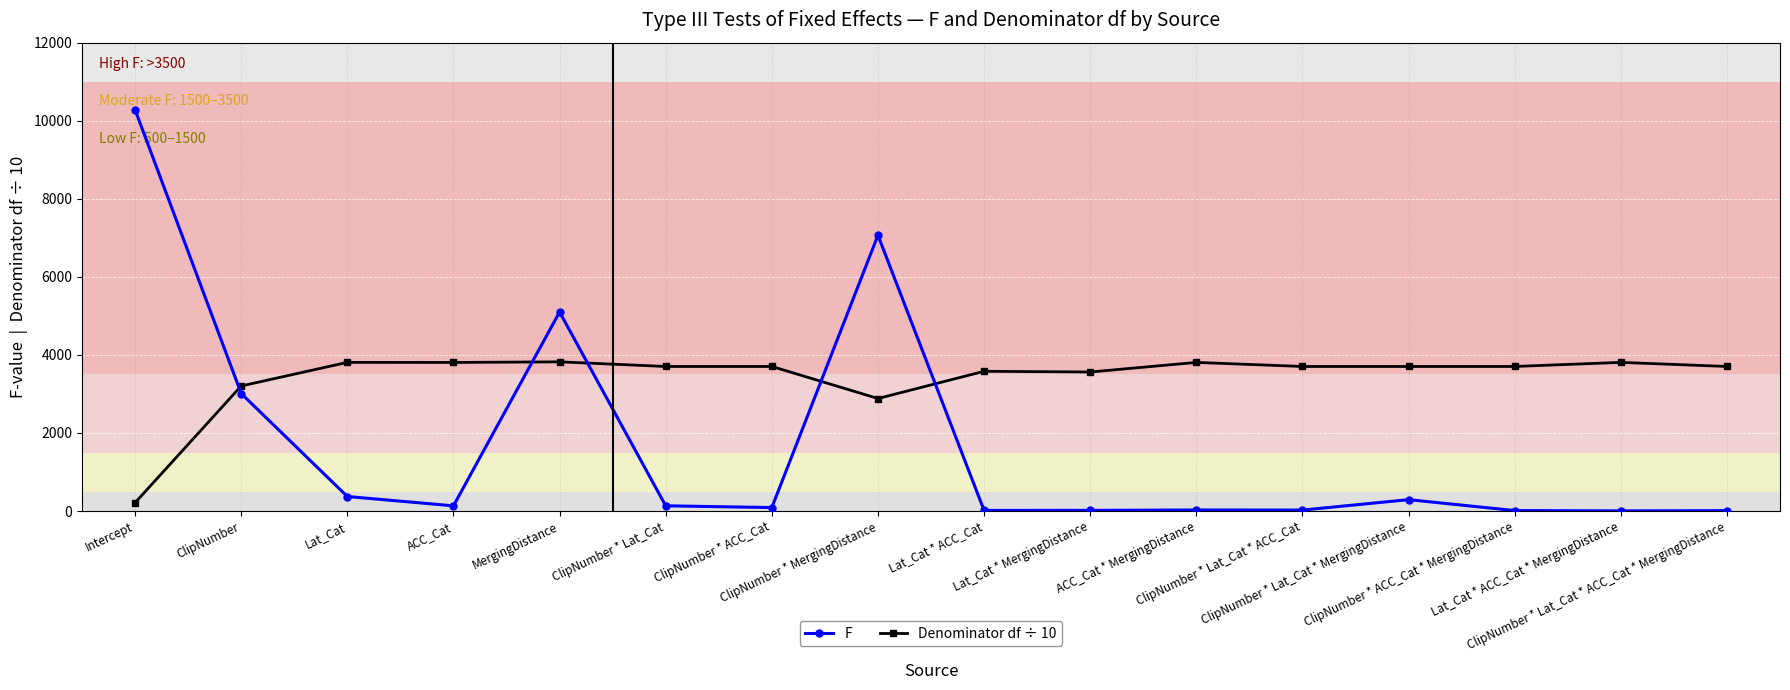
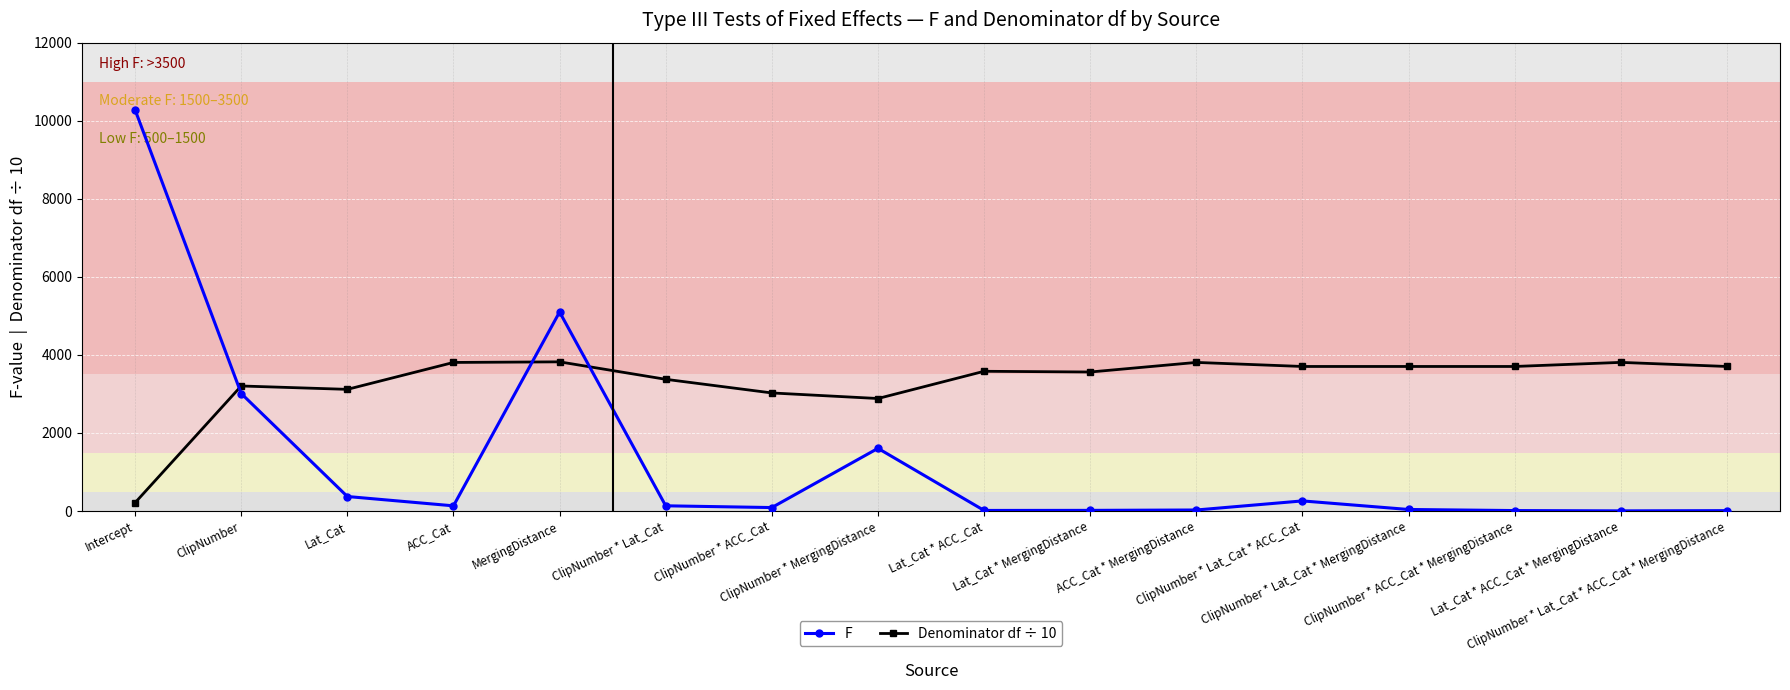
Denominator df ÷ 10, Lat_Cat: 3800 -> 3100
Denominator df ÷ 10, ClipNumber * Lat_Cat: 3700 -> 3400
Denominator df ÷ 10, ClipNumber * ACC_Cat: 3700 -> 3000
F, ClipNumber * MergingDistance: 7100 -> 1600
F, ClipNumber * Lat_Cat * ACC_Cat: 0 -> 300
F, ClipNumber * Lat_Cat * MergingDistance: 300 -> 0
